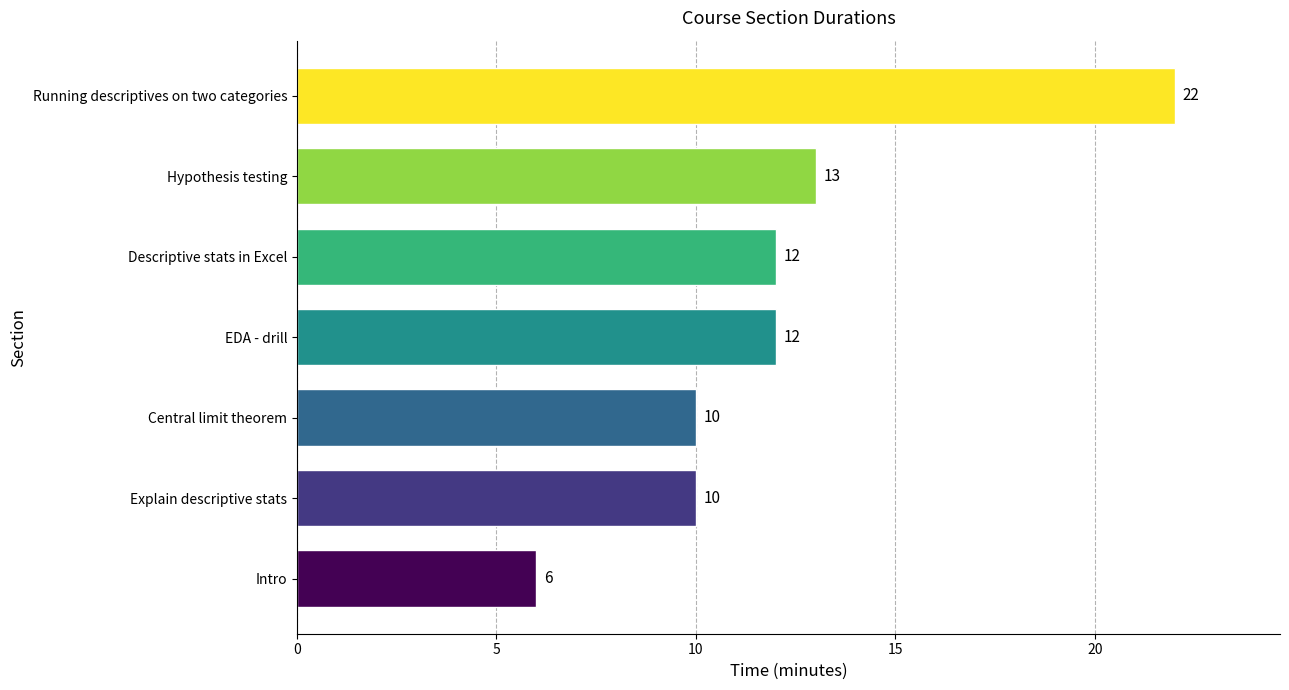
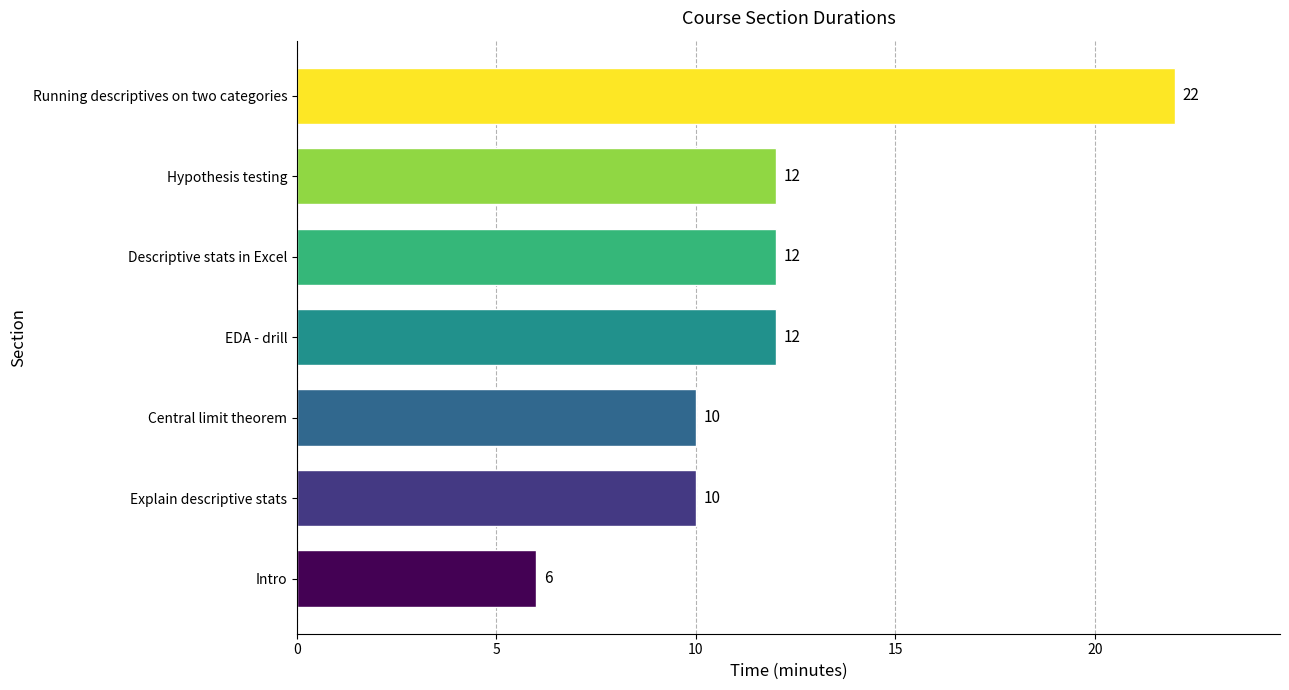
Hypothesis testing: 13 -> 12
